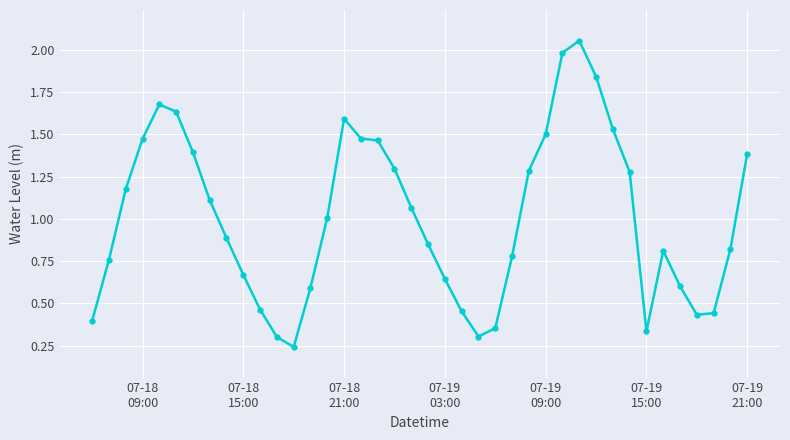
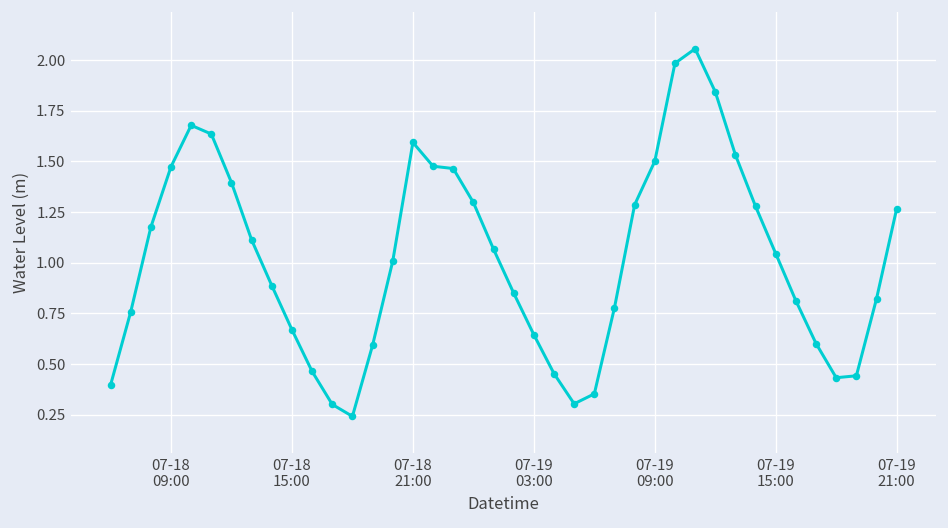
07-19 15:00: 0.33 -> 1.04
07-19 21:00: 1.39 -> 1.27
